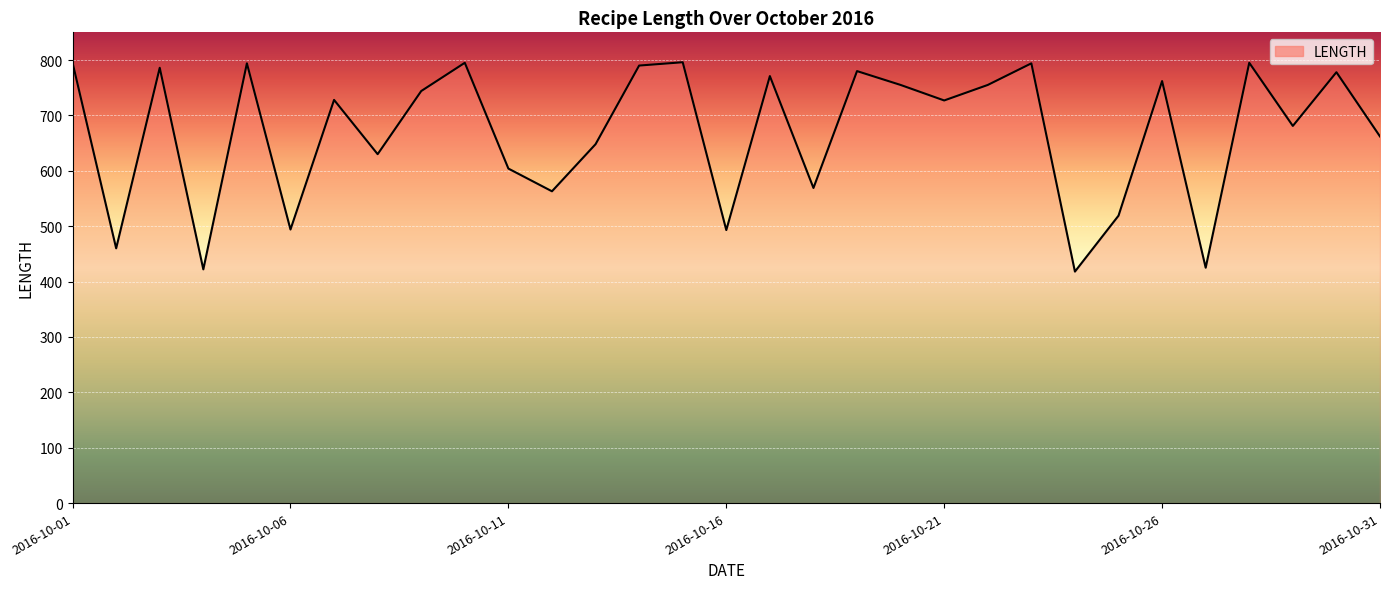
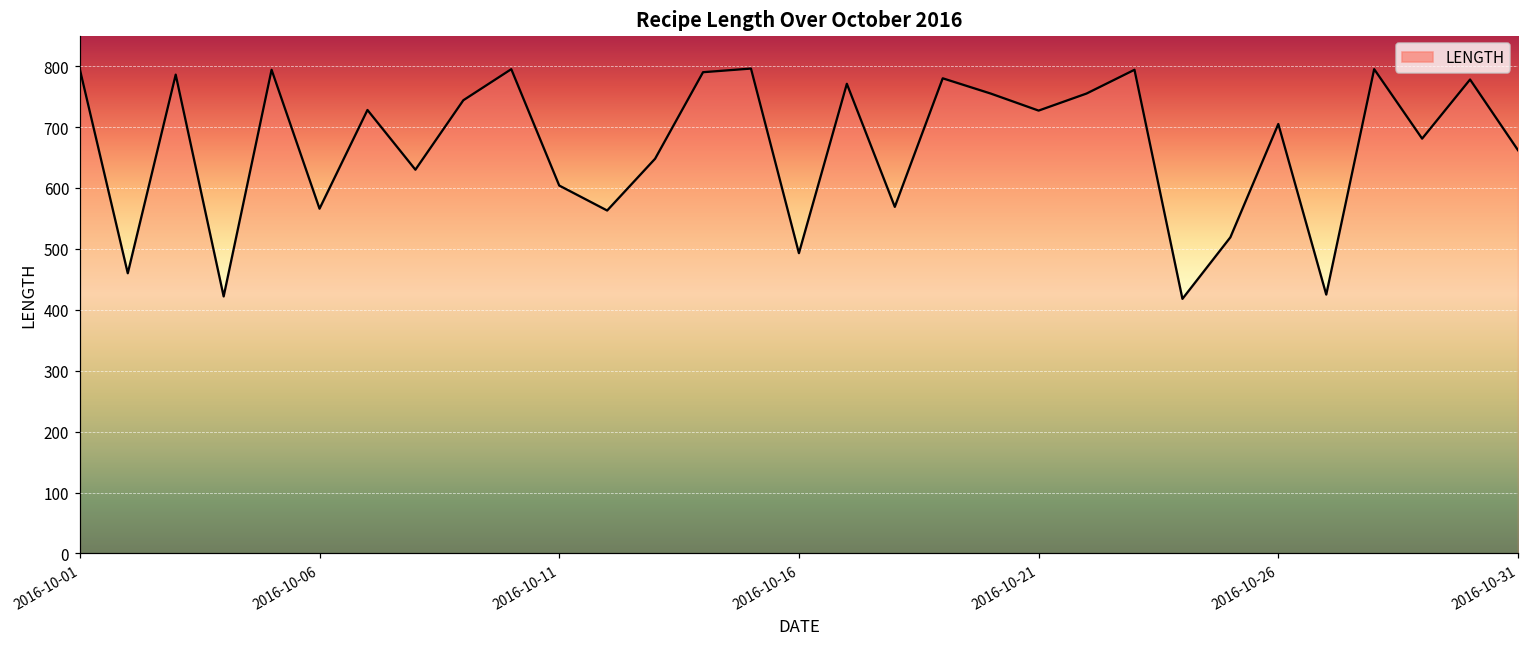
2016-10-06: 490 -> 570
2016-10-26: 760 -> 710
